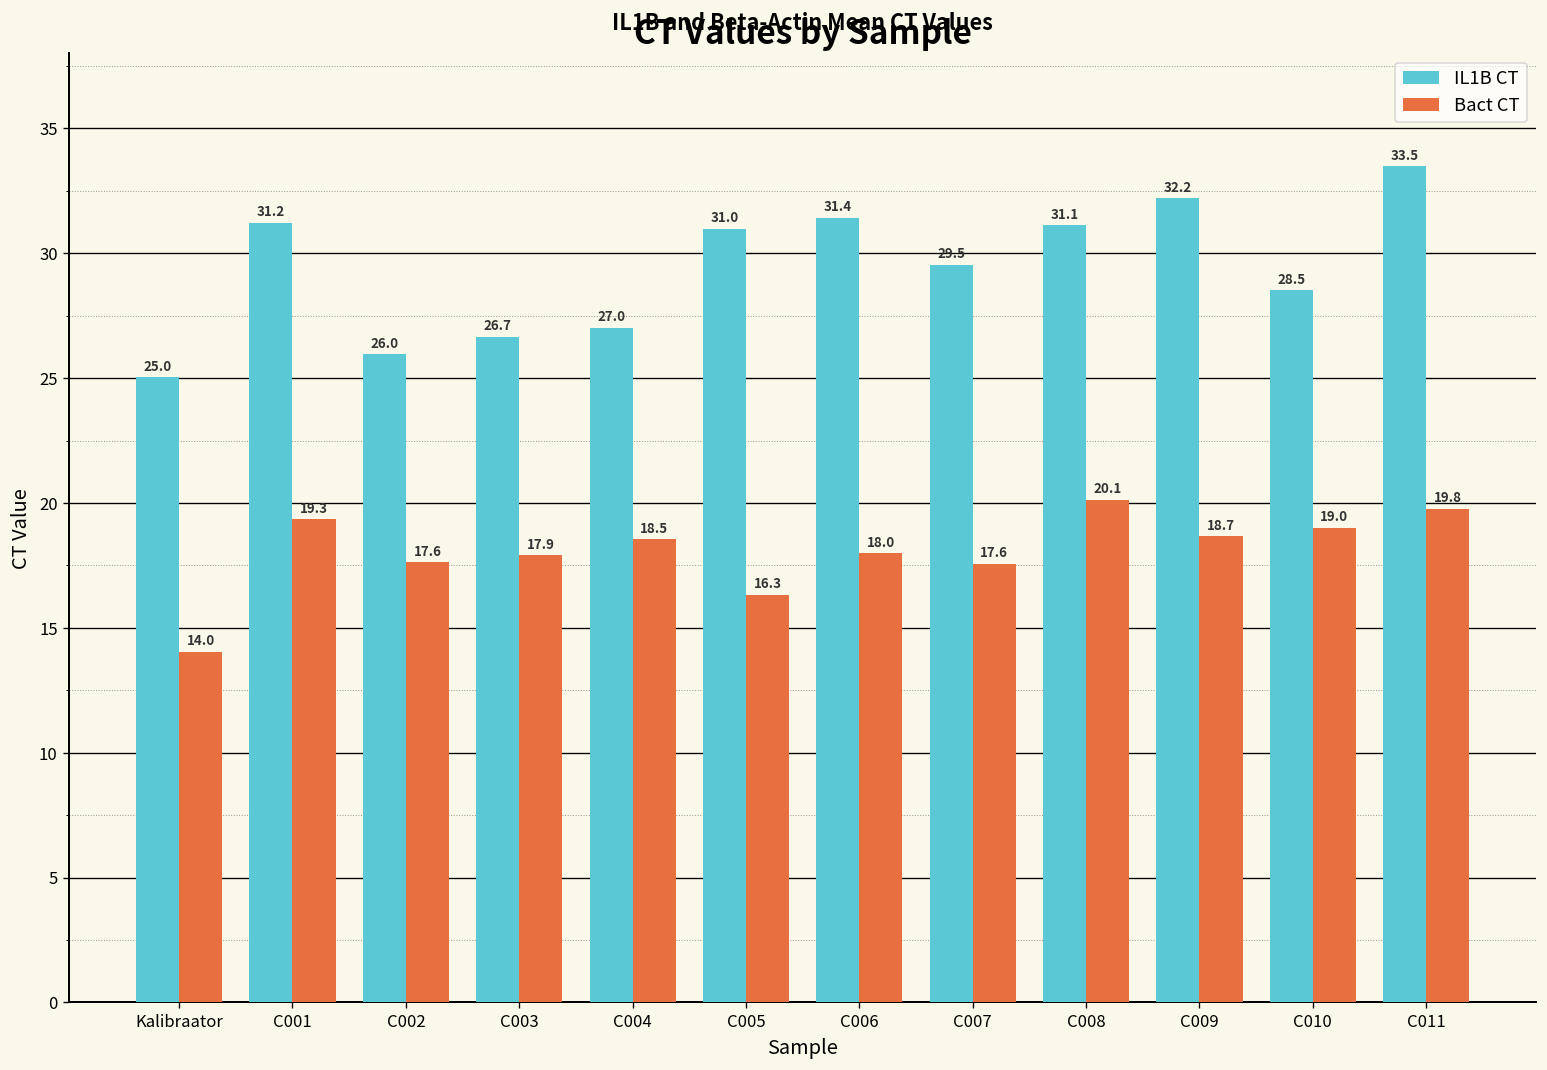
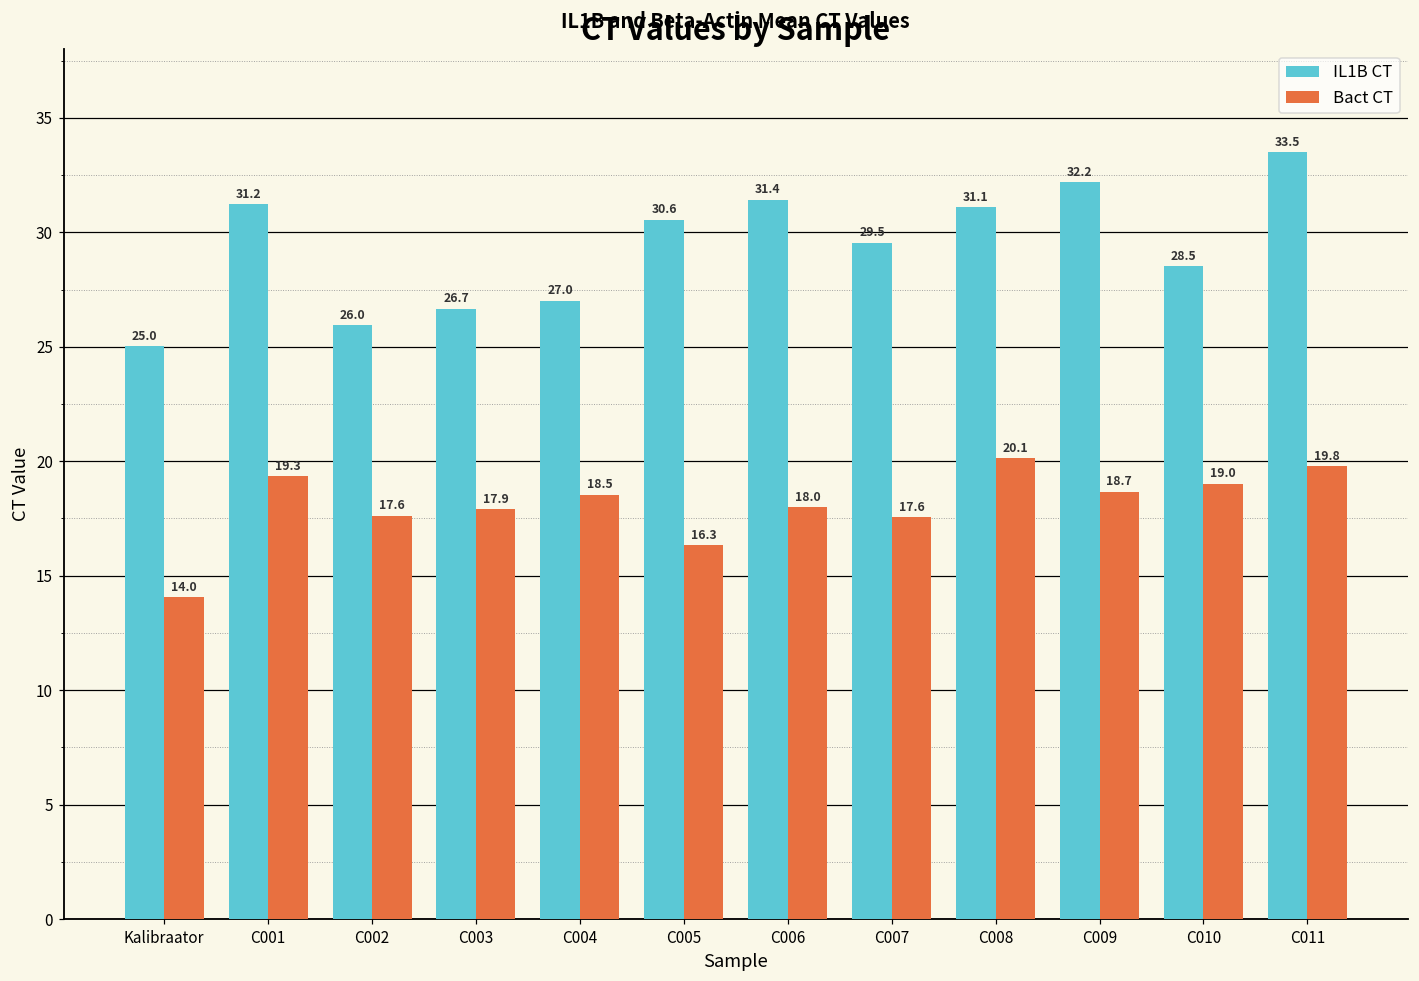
IL1B CT, C005: 31.0 -> 30.6
